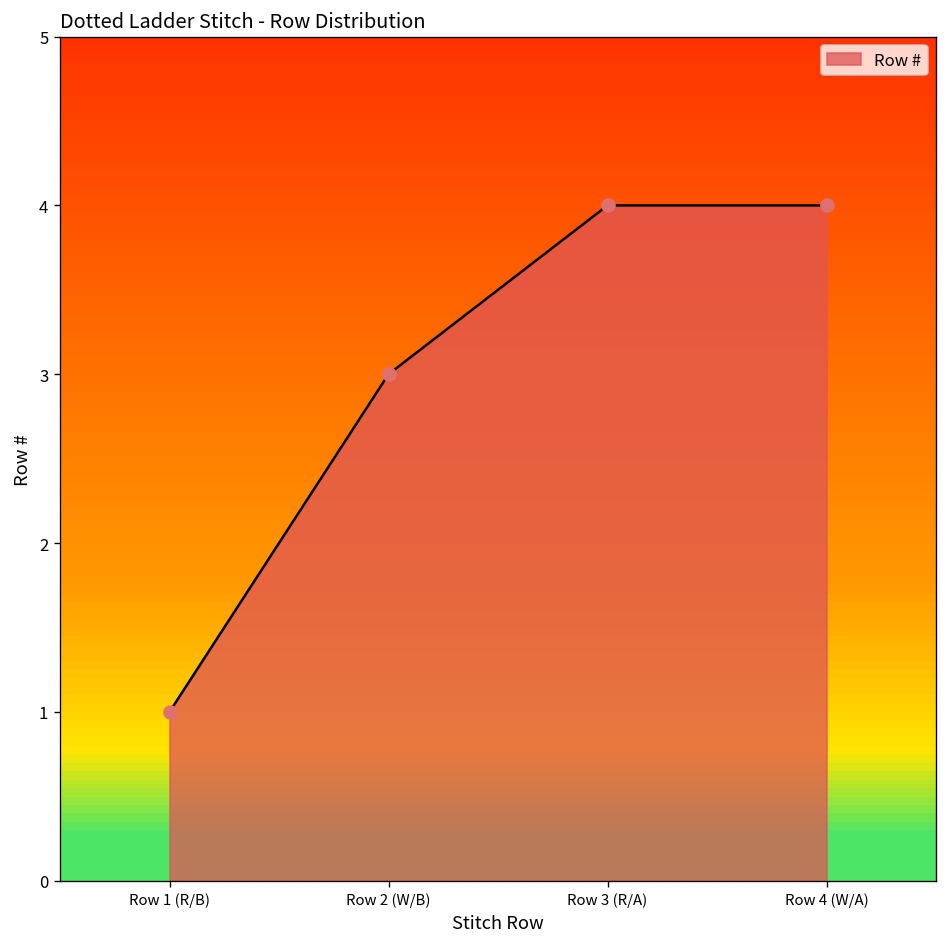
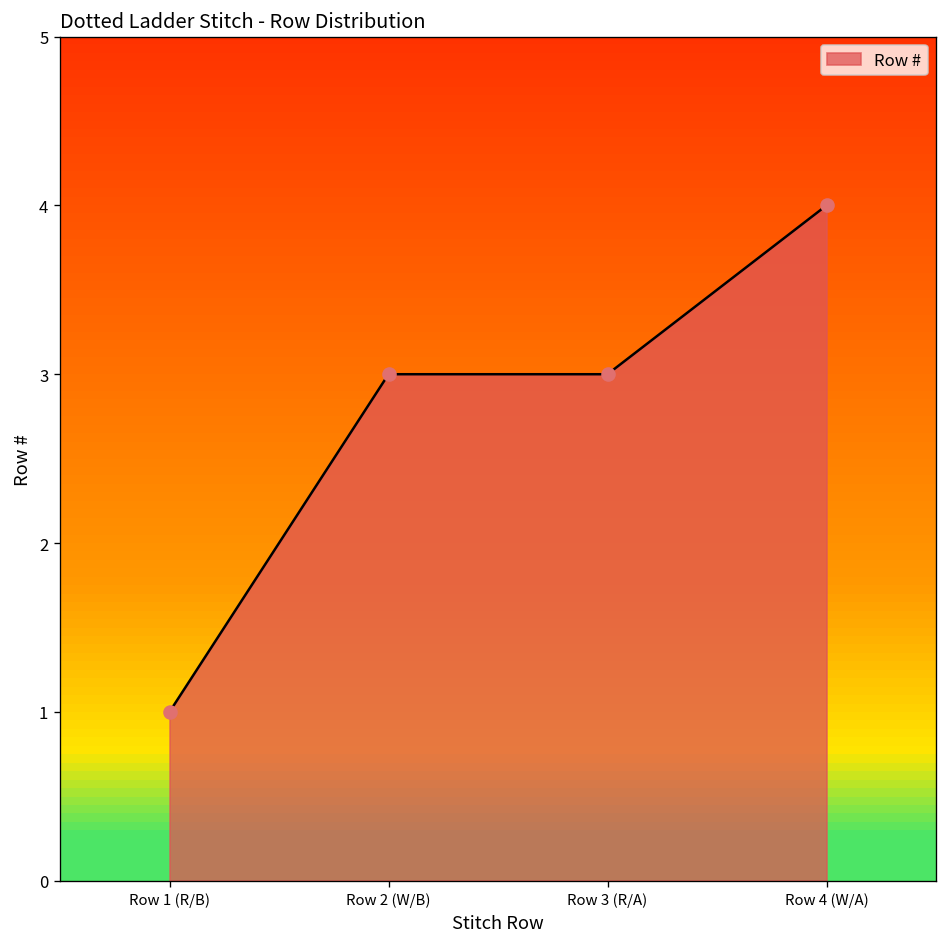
Row 3 (R/A): 4 -> 3
